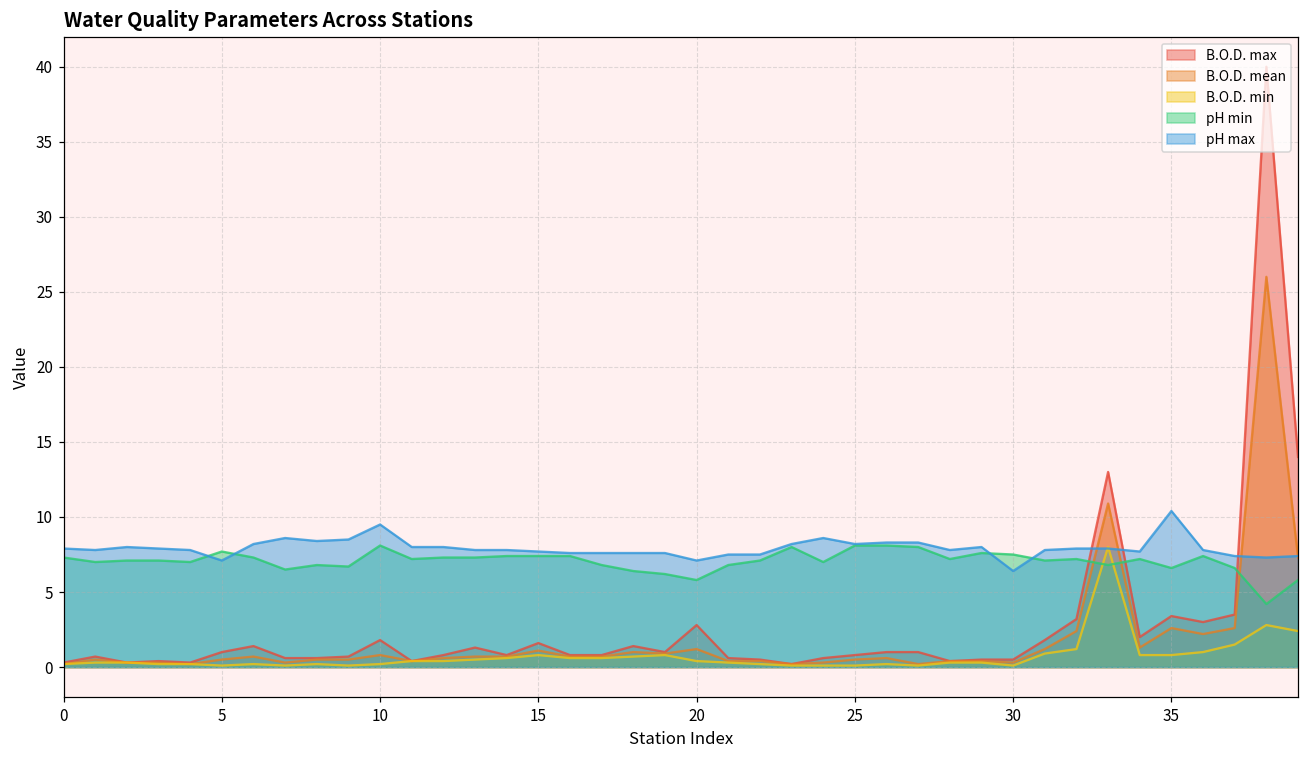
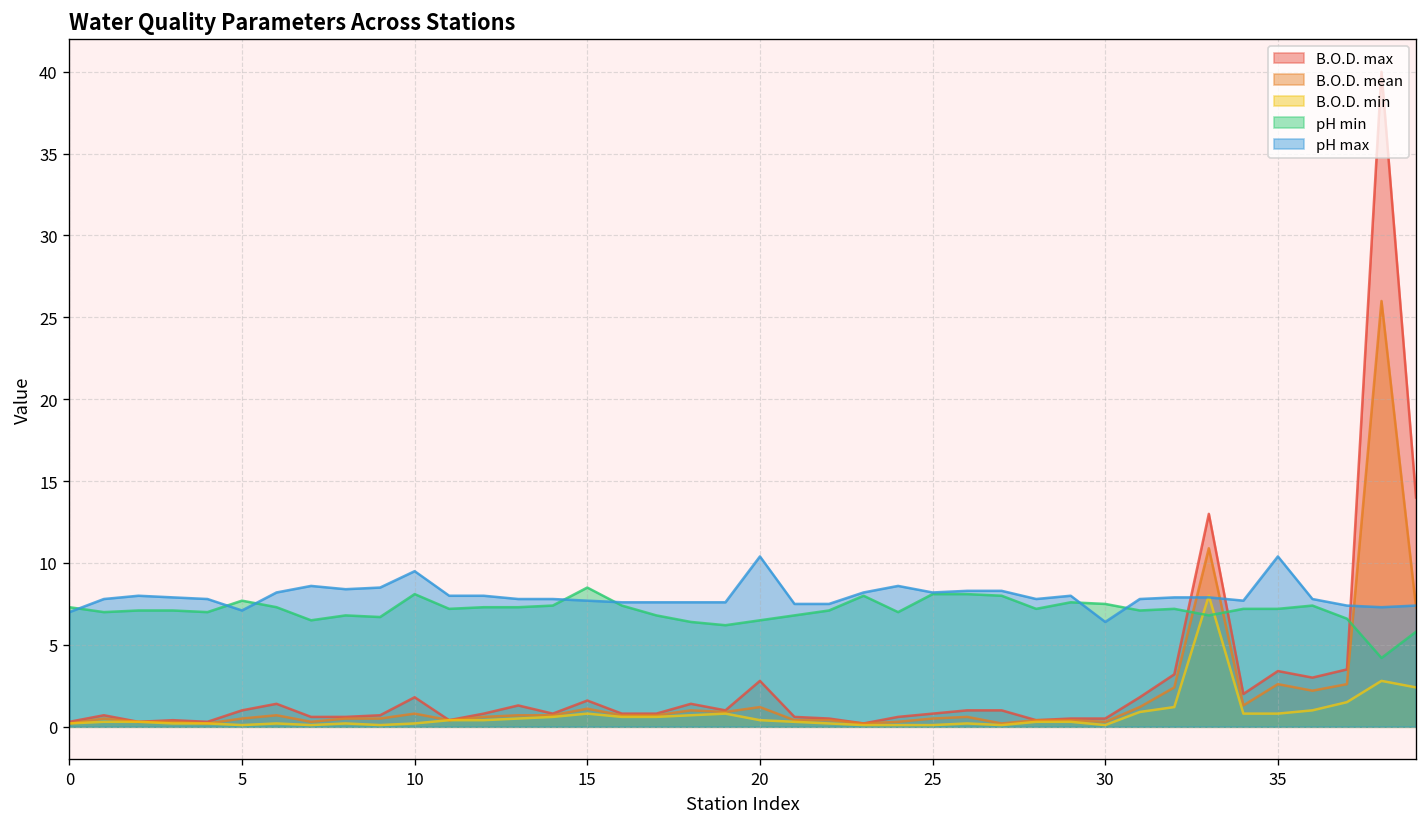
pH max, 0: 7.9 -> 7.0
pH min, 15: 7.4 -> 8.5
pH min, 20: 5.8 -> 6.5
pH max, 20: 7.1 -> 10.4
pH min, 35: 6.6 -> 7.2
